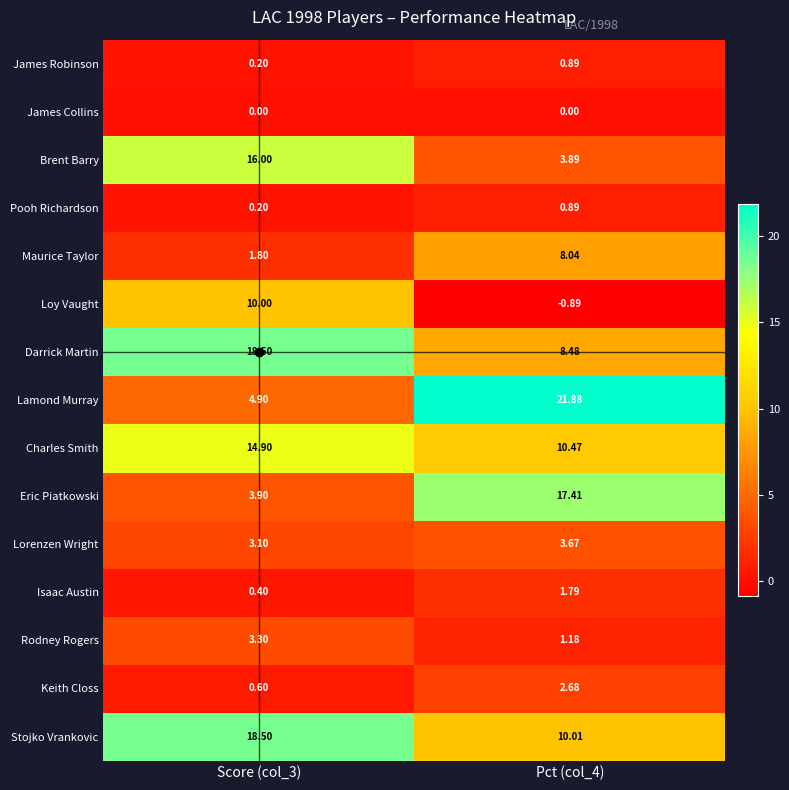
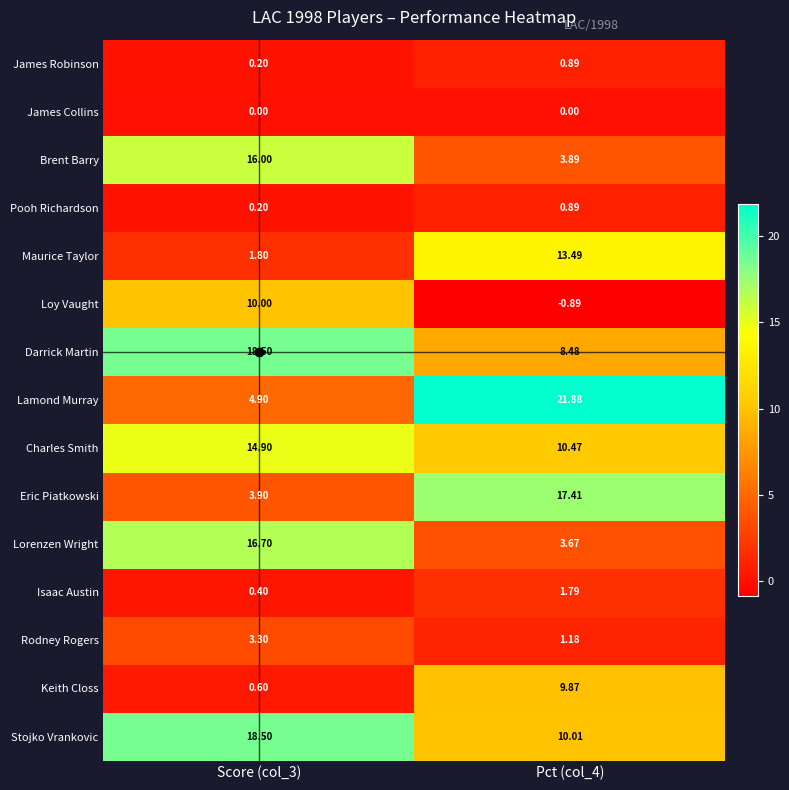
Maurice Taylor, Pct (col_4): 8.04 -> 13.49
Lorenzen Wright, Score (col_3): 3.10 -> 16.70
Keith Closs, Pct (col_4): 2.68 -> 9.87
